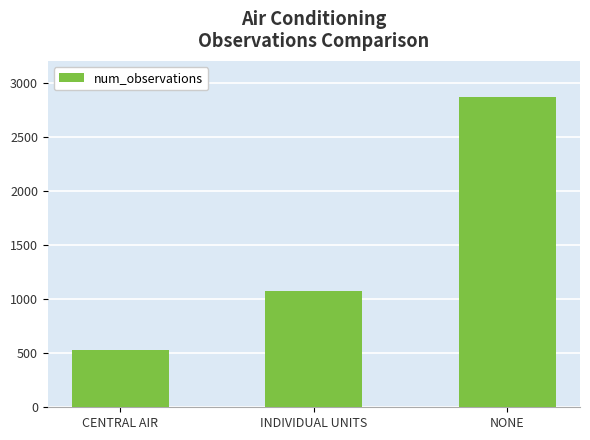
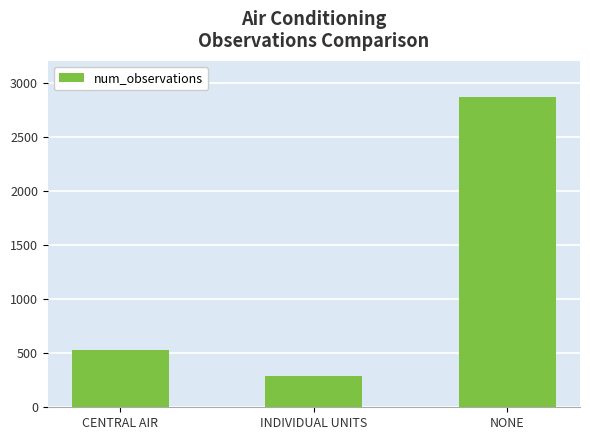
INDIVIDUAL UNITS: 1080 -> 290
